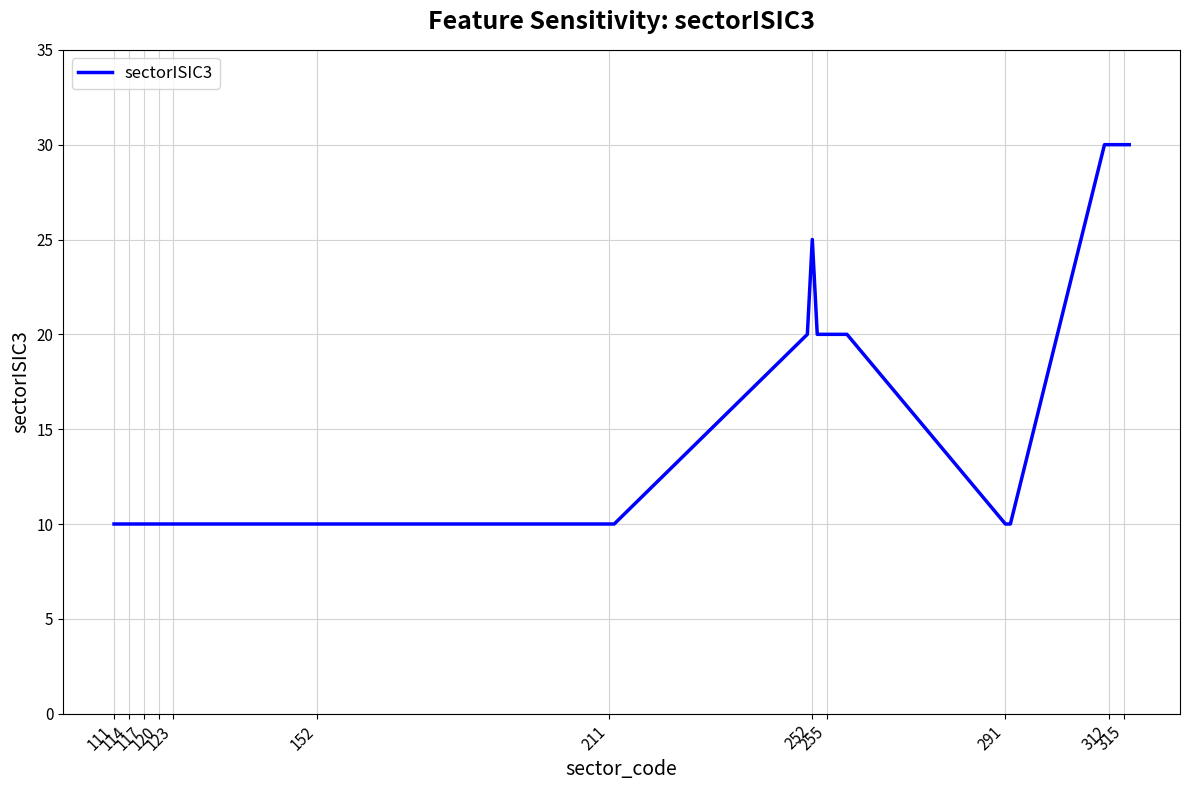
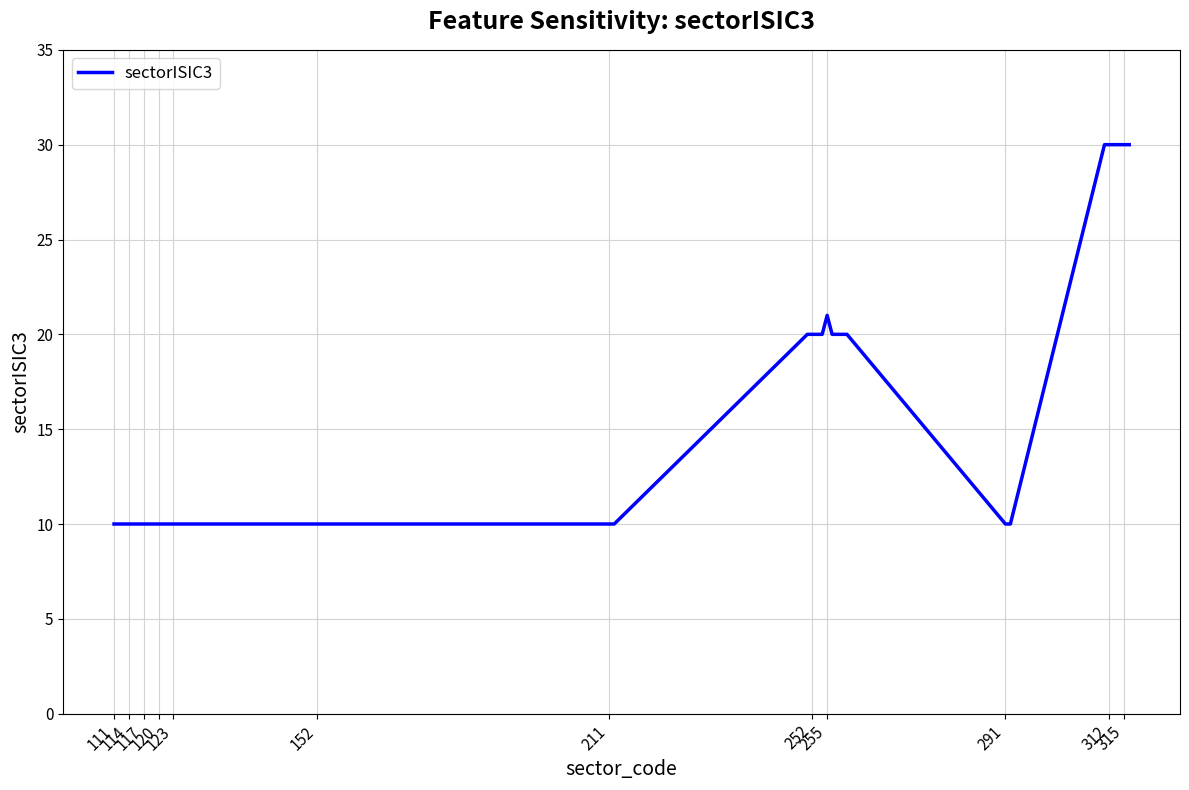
252: 25 -> 20
255: 20 -> 21
